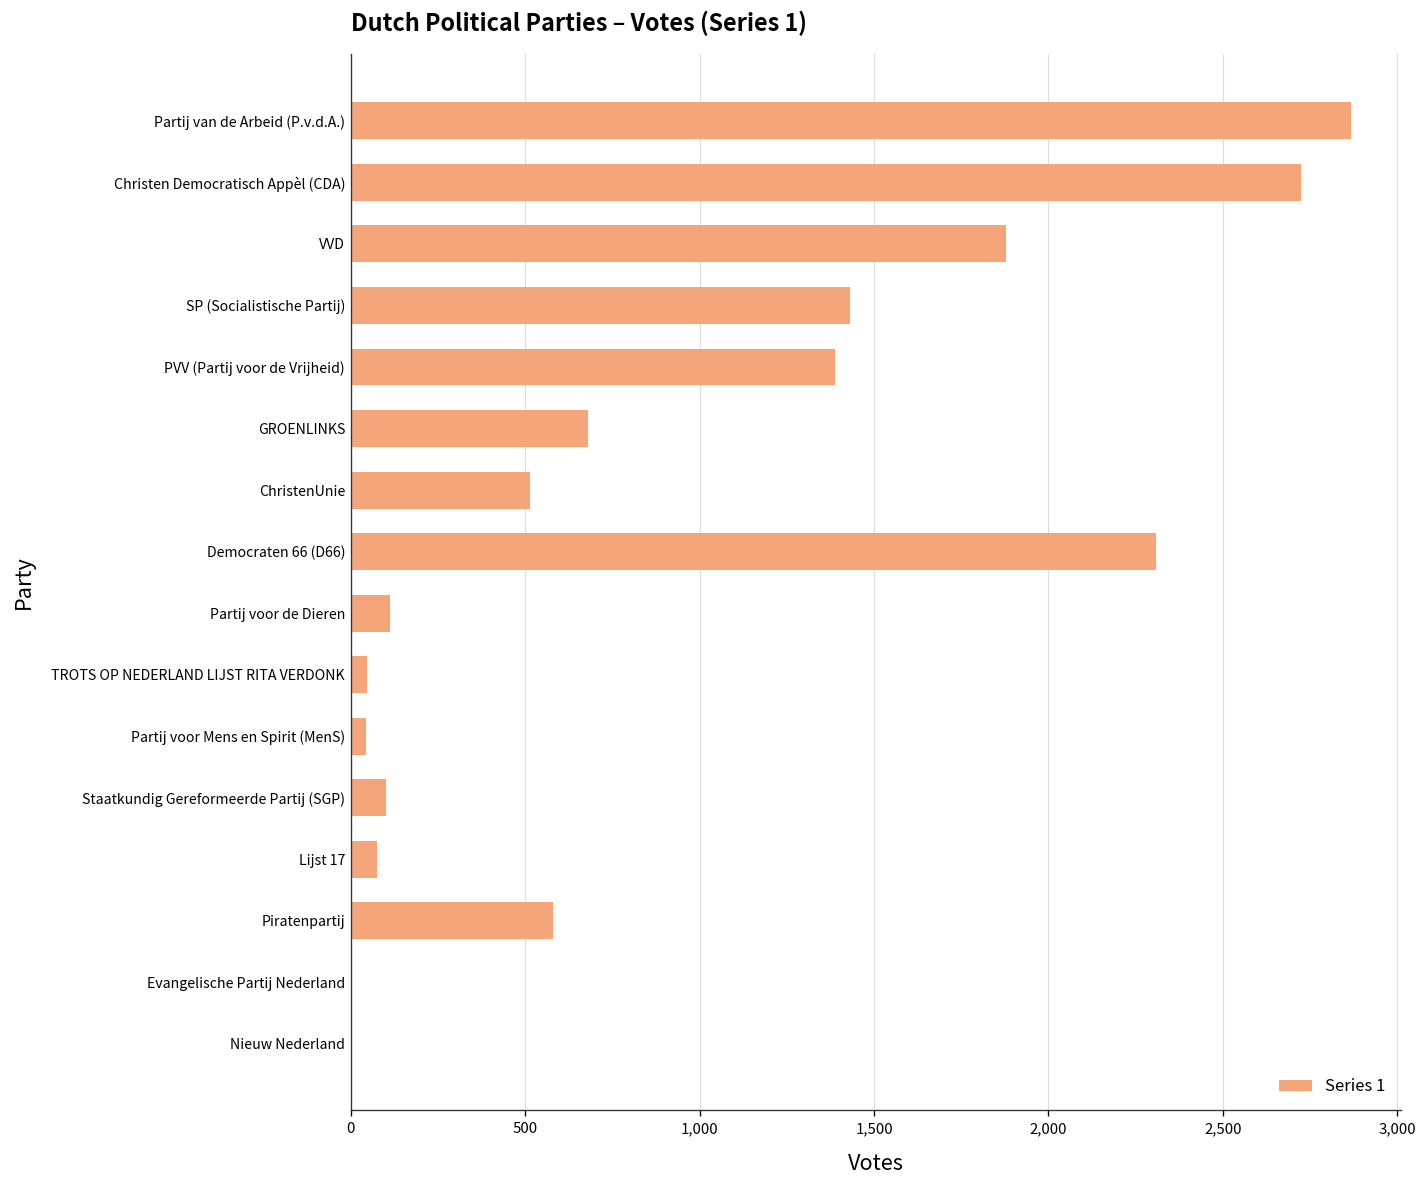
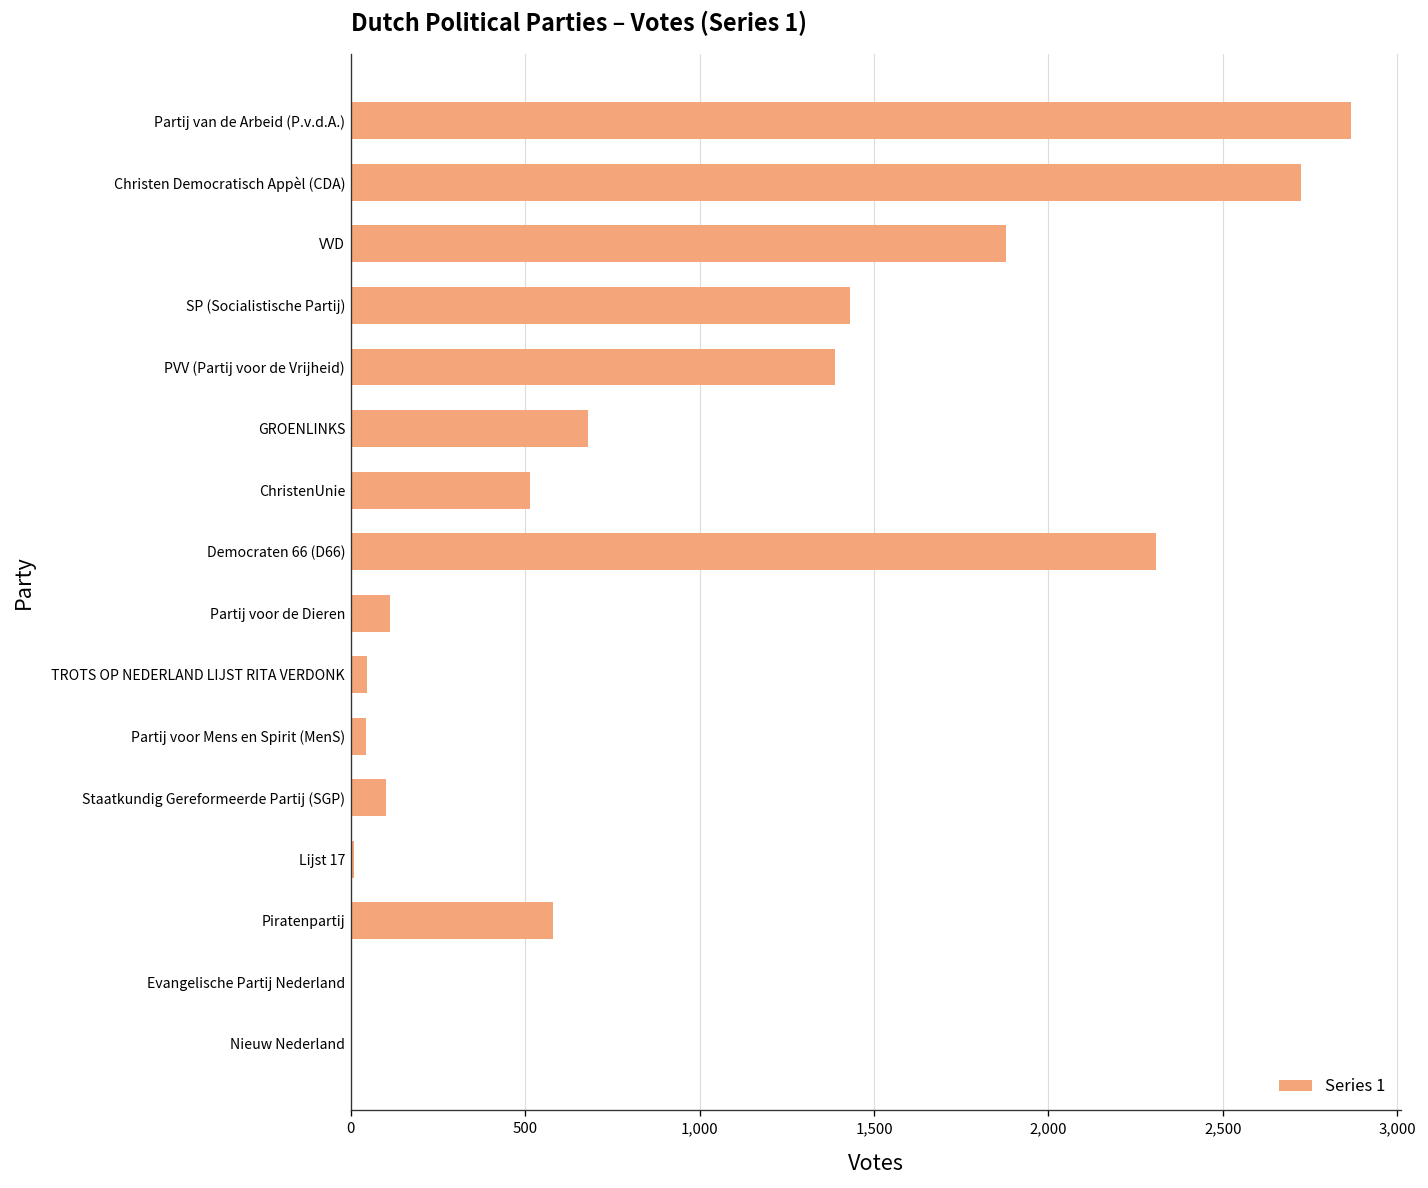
Lijst 17: 80 -> 10
